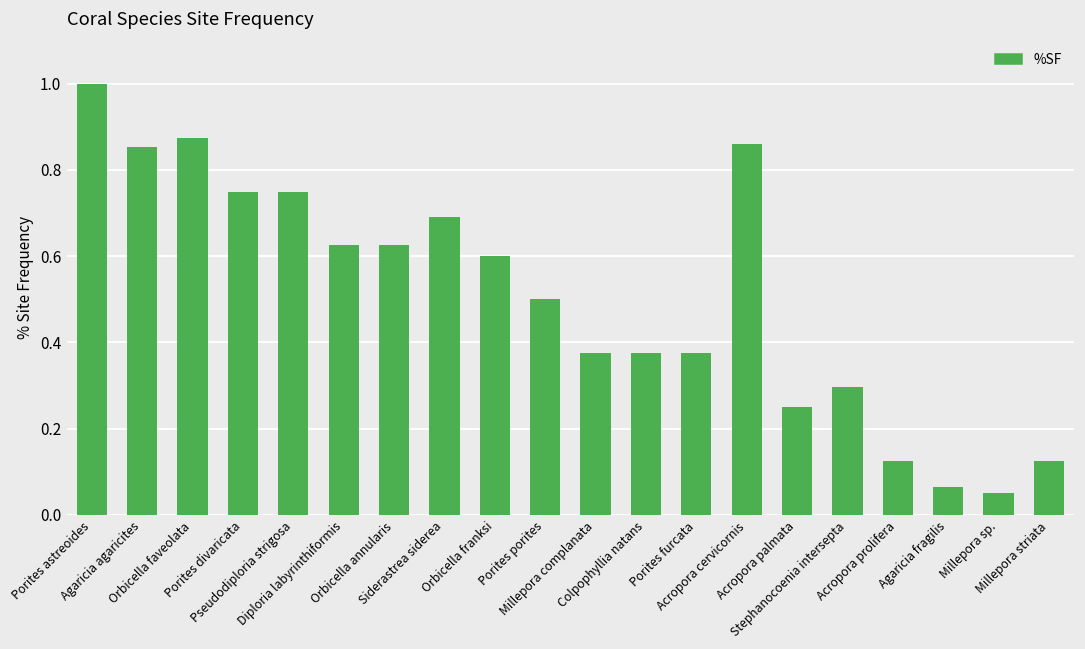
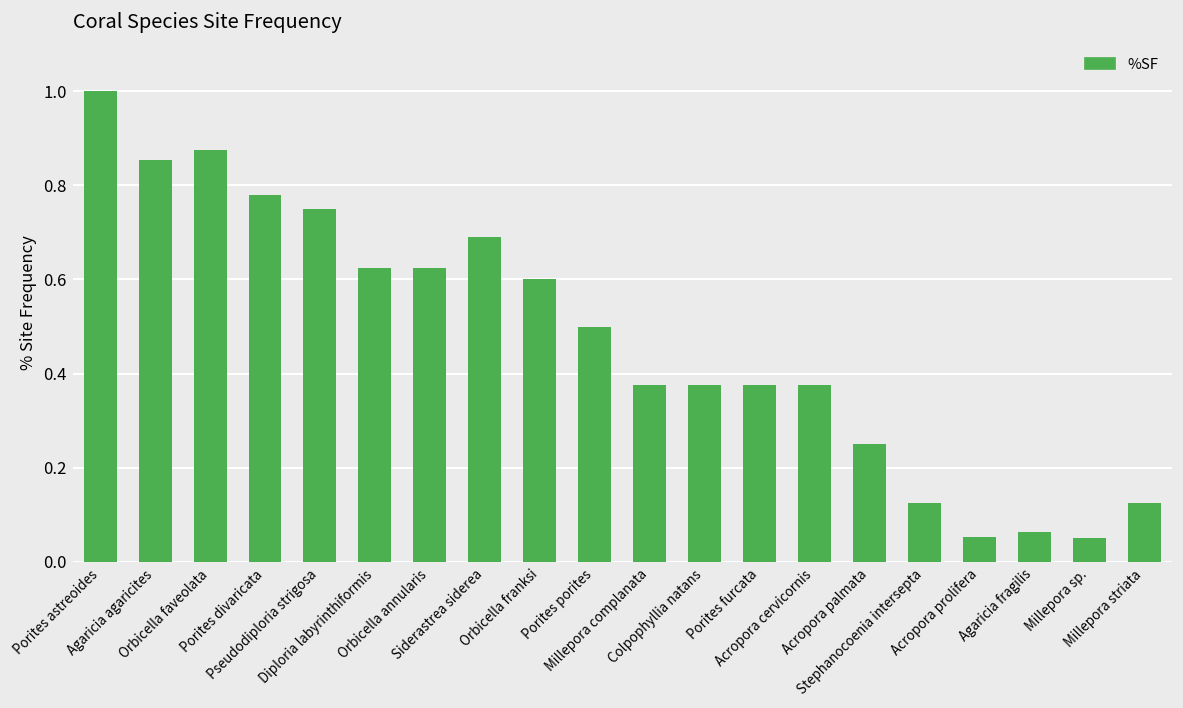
Porites divaricata: 0.75 -> 0.78
Acropora cervicornis: 0.86 -> 0.38
Stephanocoenia intersepta: 0.30 -> 0.13
Acropora prolifera: 0.13 -> 0.05
